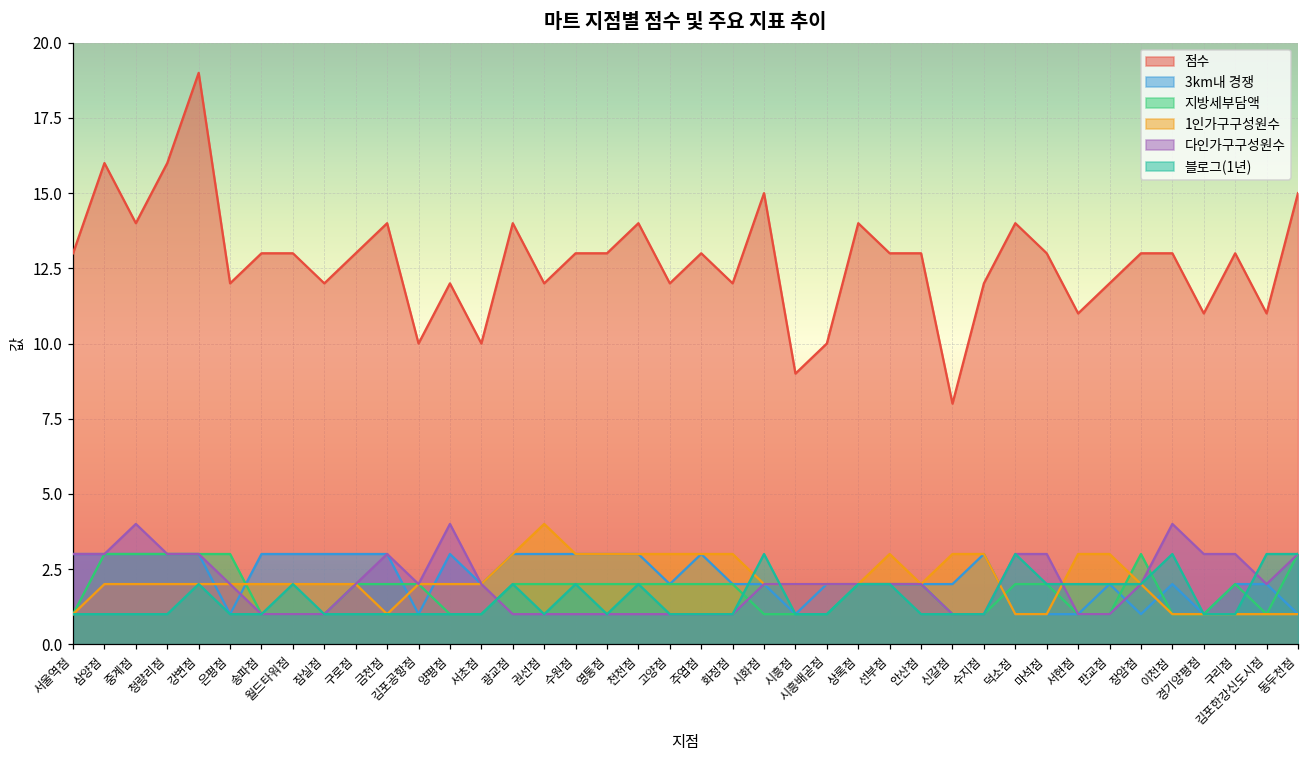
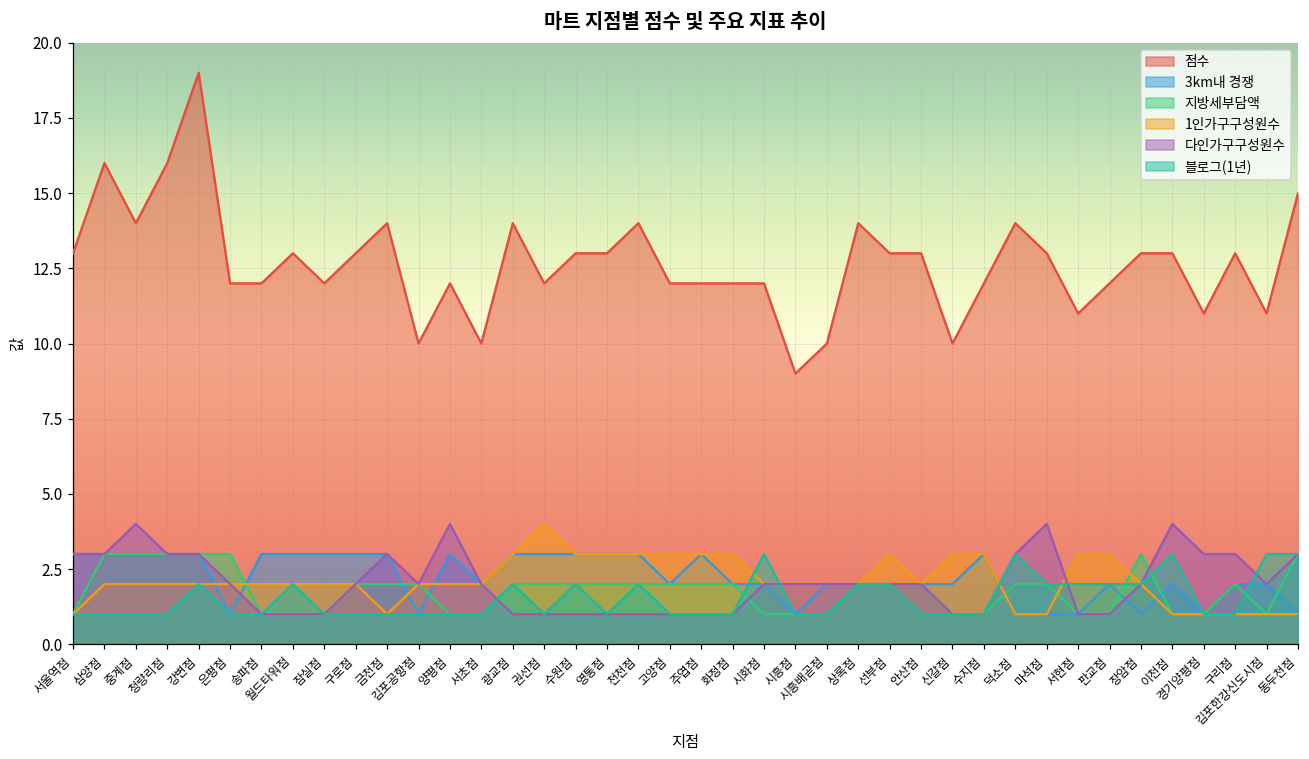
점수, 송파점: 13 -> 12
점수, 주엽점: 13 -> 12
점수, 시화점: 15 -> 12
점수, 신갈점: 8 -> 10
다인가구구성원수, 마석점: 3 -> 4
